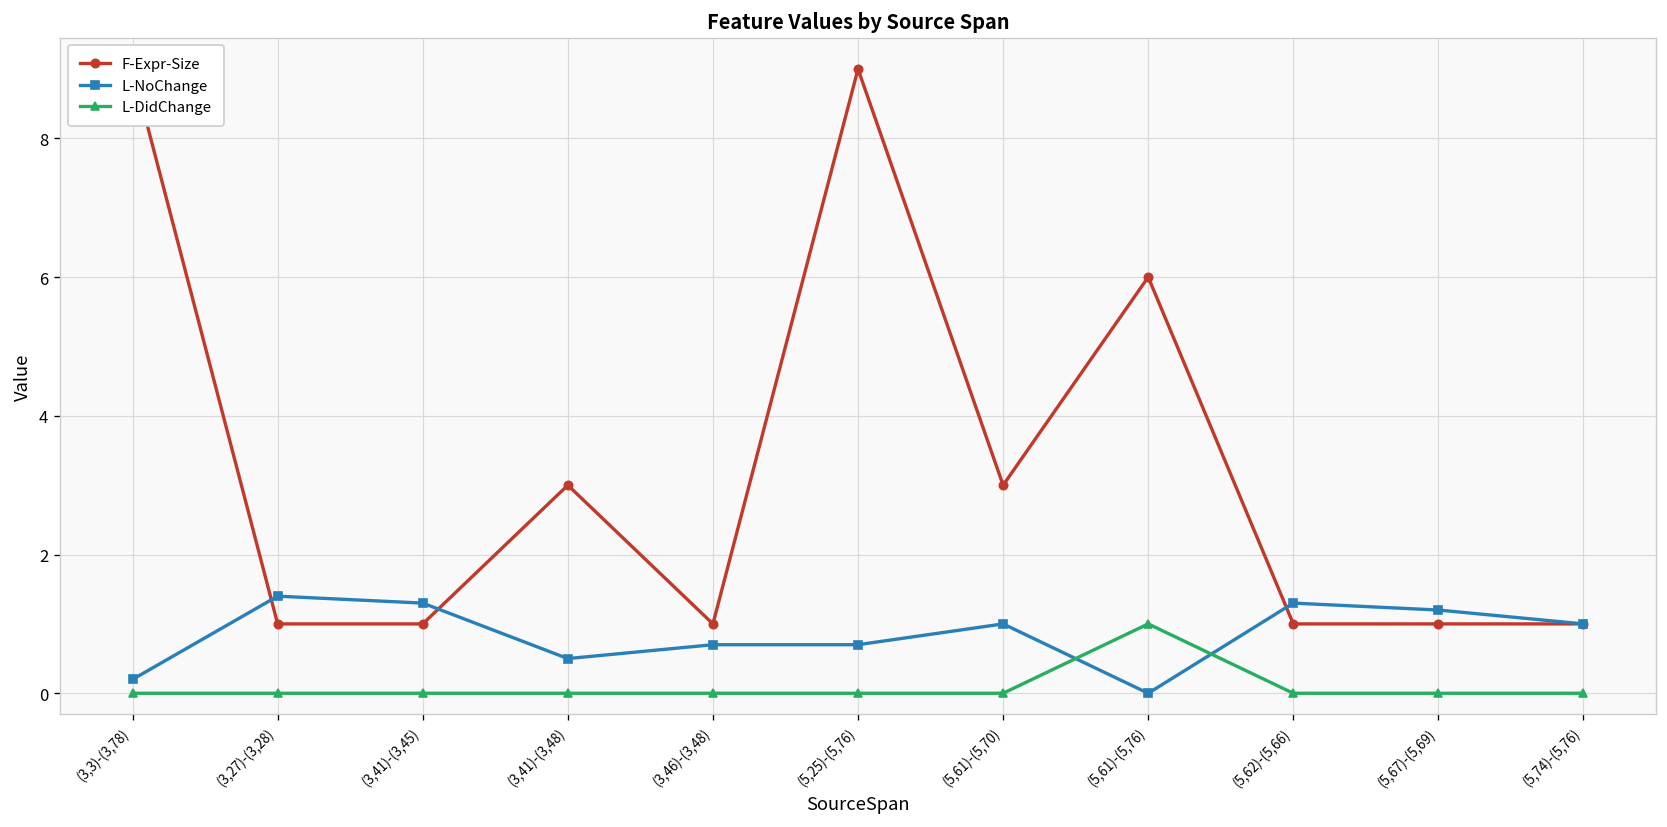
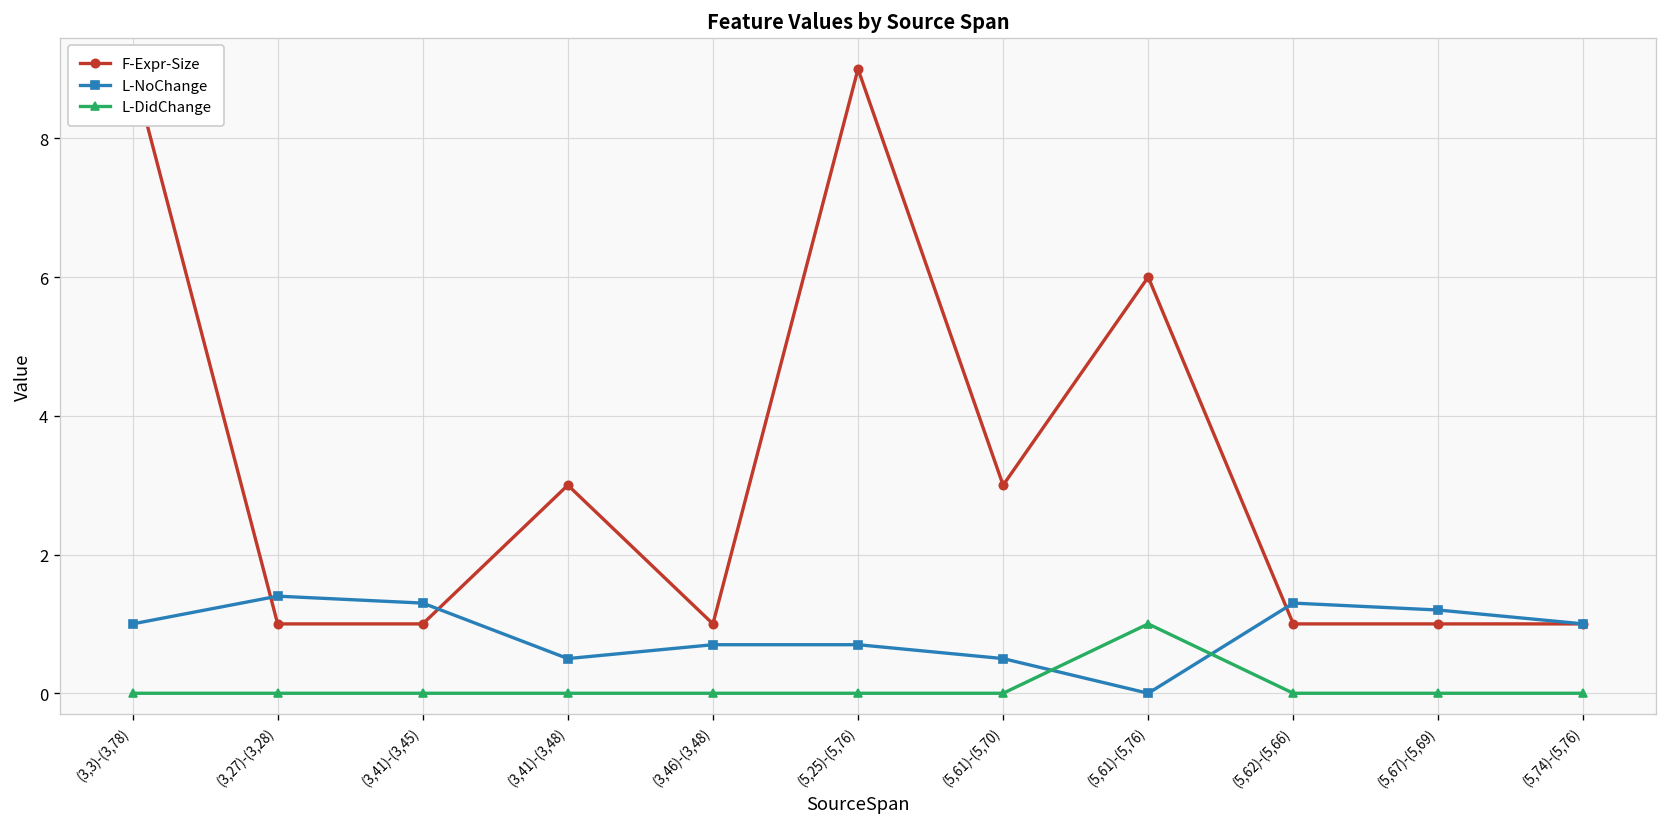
L-NoChange, (3,3)-(3,78): 0.2 -> 1.0
L-NoChange, (5,61)-(5,70): 1.0 -> 0.5
